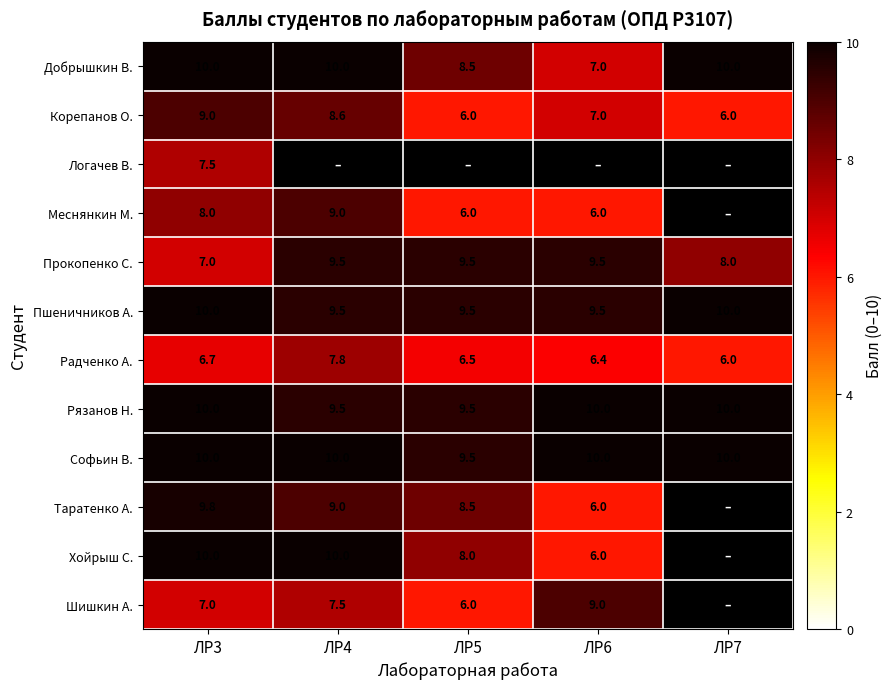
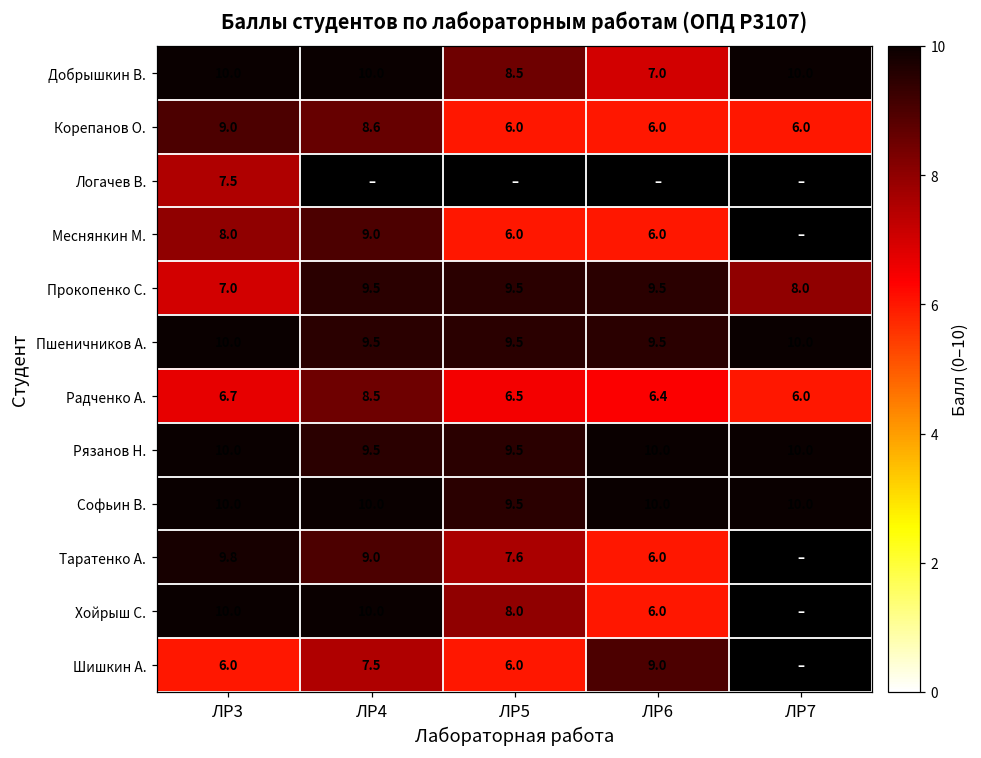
Корепанов О., ЛР6: 7.0 -> 6.0
Радченко А., ЛР4: 7.8 -> 8.5
Таратенко А., ЛР5: 8.5 -> 7.6
Шишкин А., ЛР3: 7.0 -> 6.0
